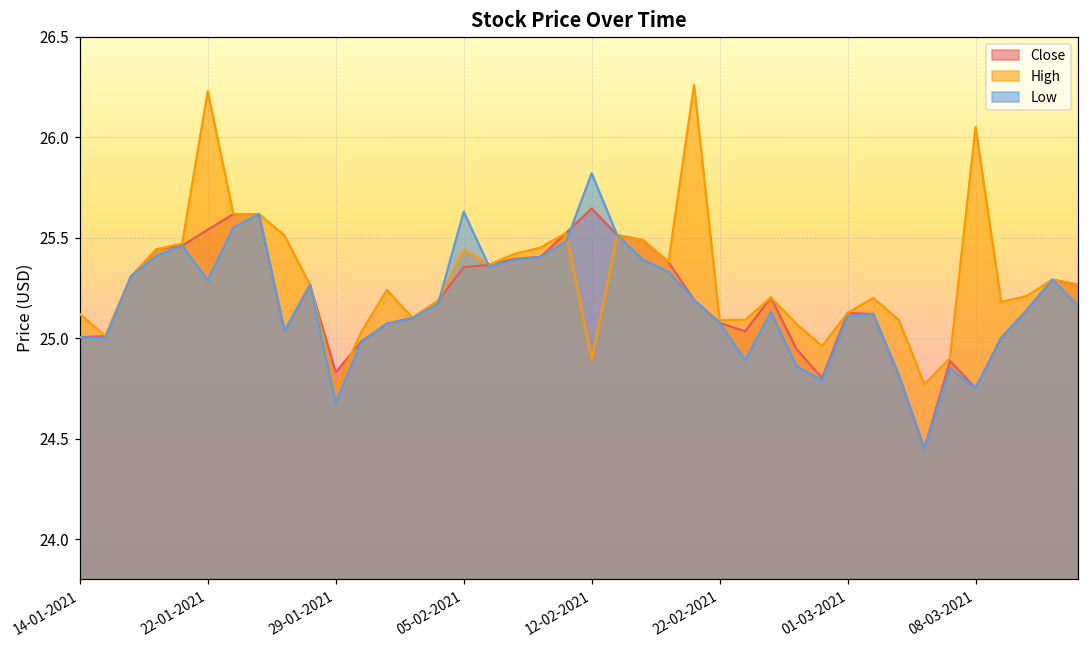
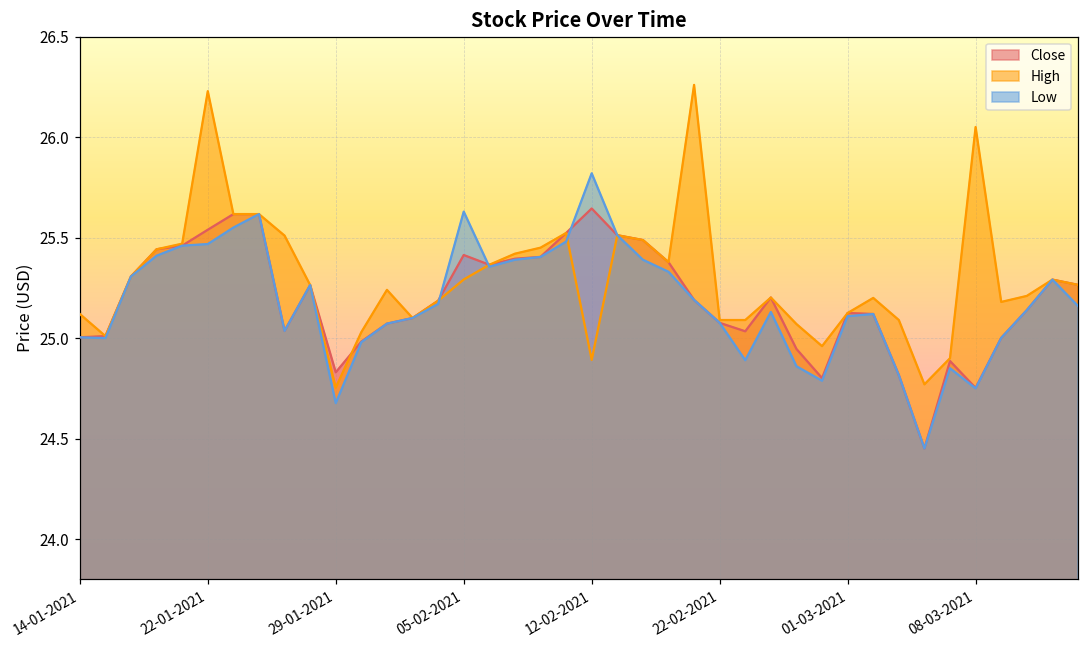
Low, 22-01-2021: 25.29 -> 25.47
Close, 05-02-2021: 25.35 -> 25.41
High, 05-02-2021: 25.44 -> 25.29
